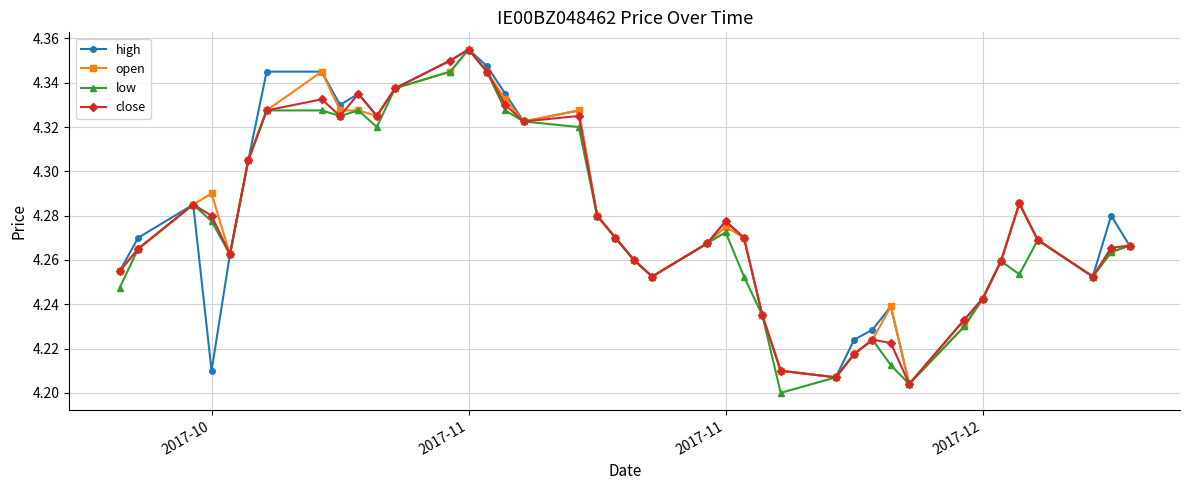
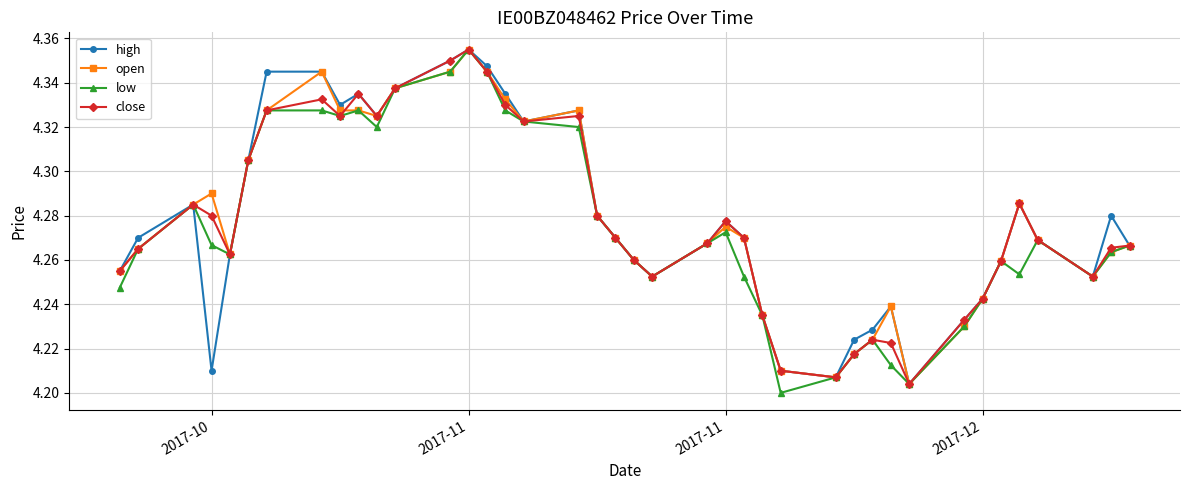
low, 2017-10: 4.278 -> 4.267
